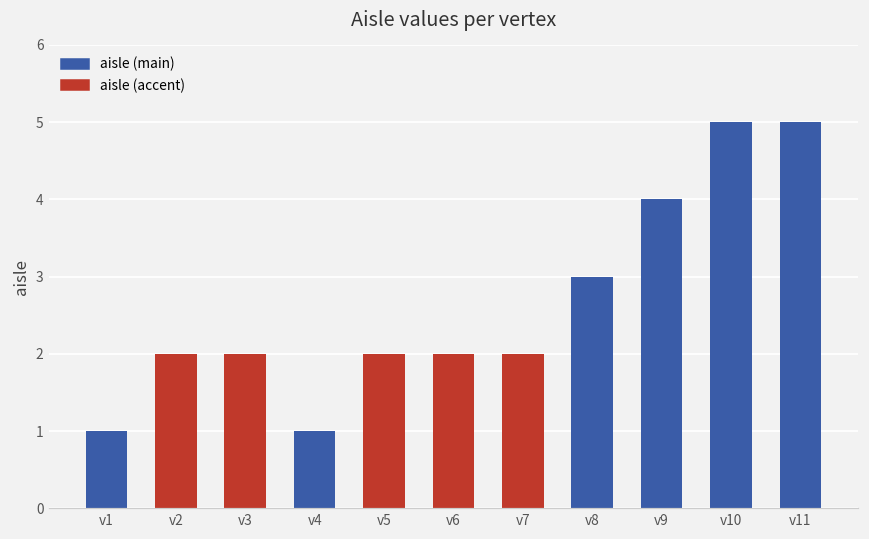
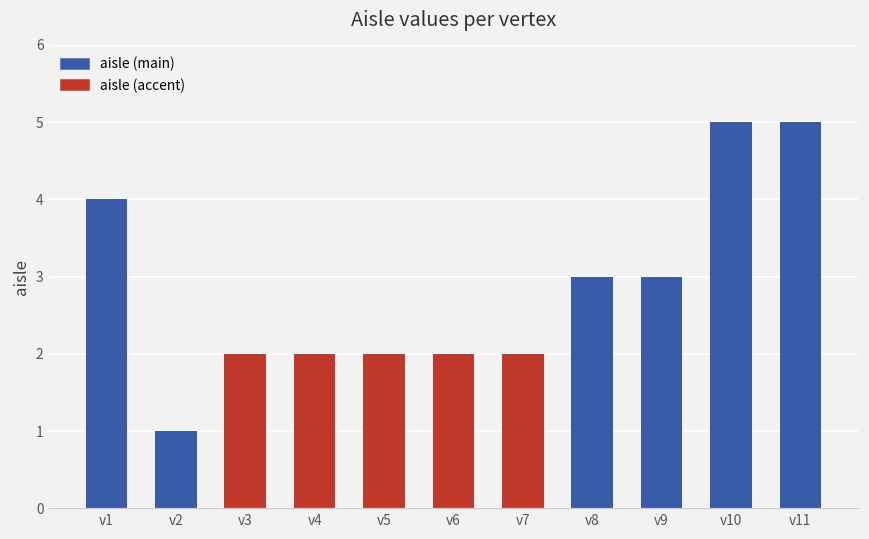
v1: 1 -> 4
v2: 2 -> 1
v4: 1 -> 2
v9: 4 -> 3
